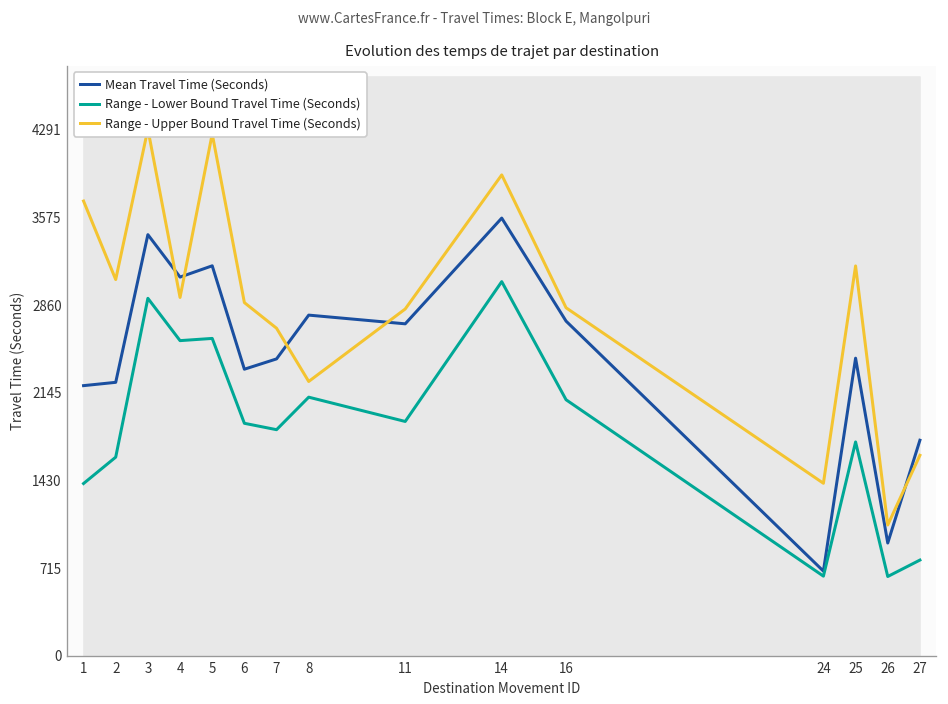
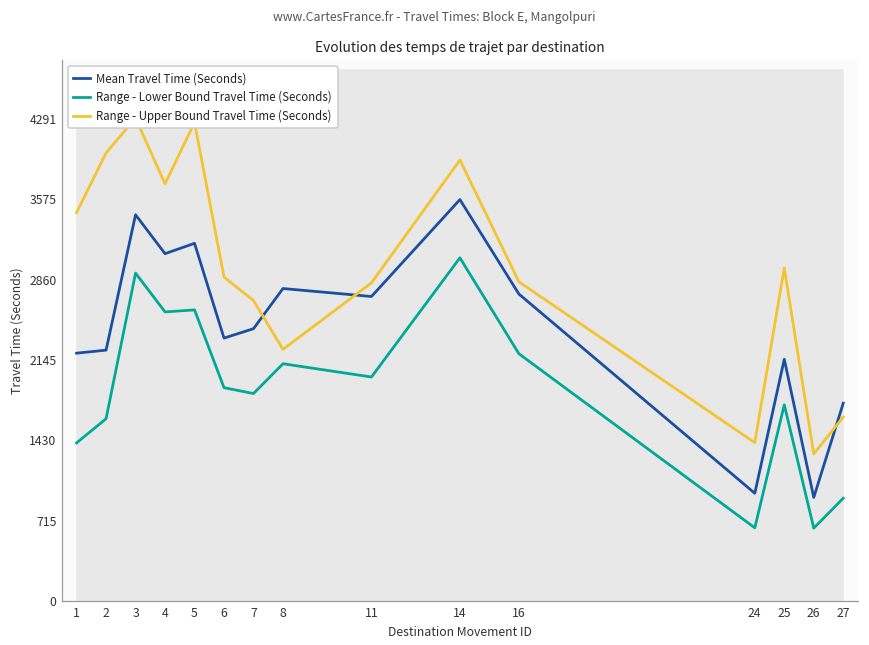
Range - Upper Bound Travel Time (Seconds), 1: 3710 -> 3450
Range - Upper Bound Travel Time (Seconds), 2: 3070 -> 3980
Range - Upper Bound Travel Time (Seconds), 4: 2920 -> 3710
Range - Lower Bound Travel Time (Seconds), 11: 1910 -> 1990
Range - Lower Bound Travel Time (Seconds), 16: 2090 -> 2200
Mean Travel Time (Seconds), 24: 690 -> 950
Mean Travel Time (Seconds), 25: 2420 -> 2150
Range - Upper Bound Travel Time (Seconds), 25: 3180 -> 2960
Range - Upper Bound Travel Time (Seconds), 26: 1060 -> 1300
Range - Lower Bound Travel Time (Seconds), 27: 780 -> 910
